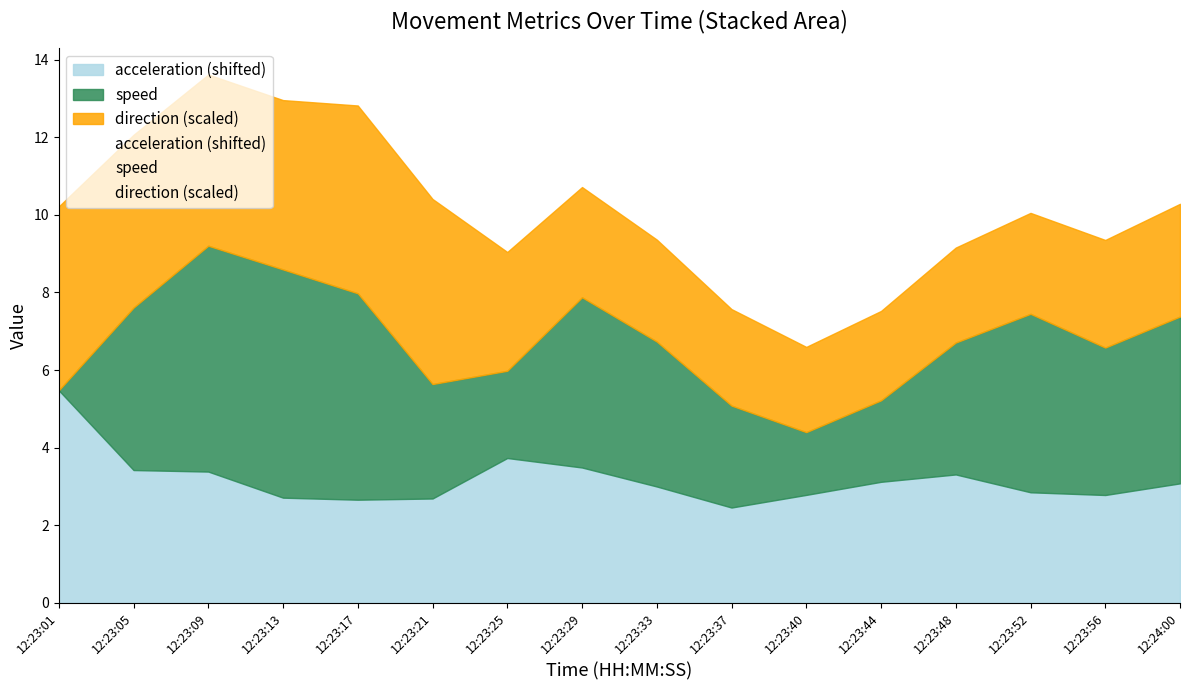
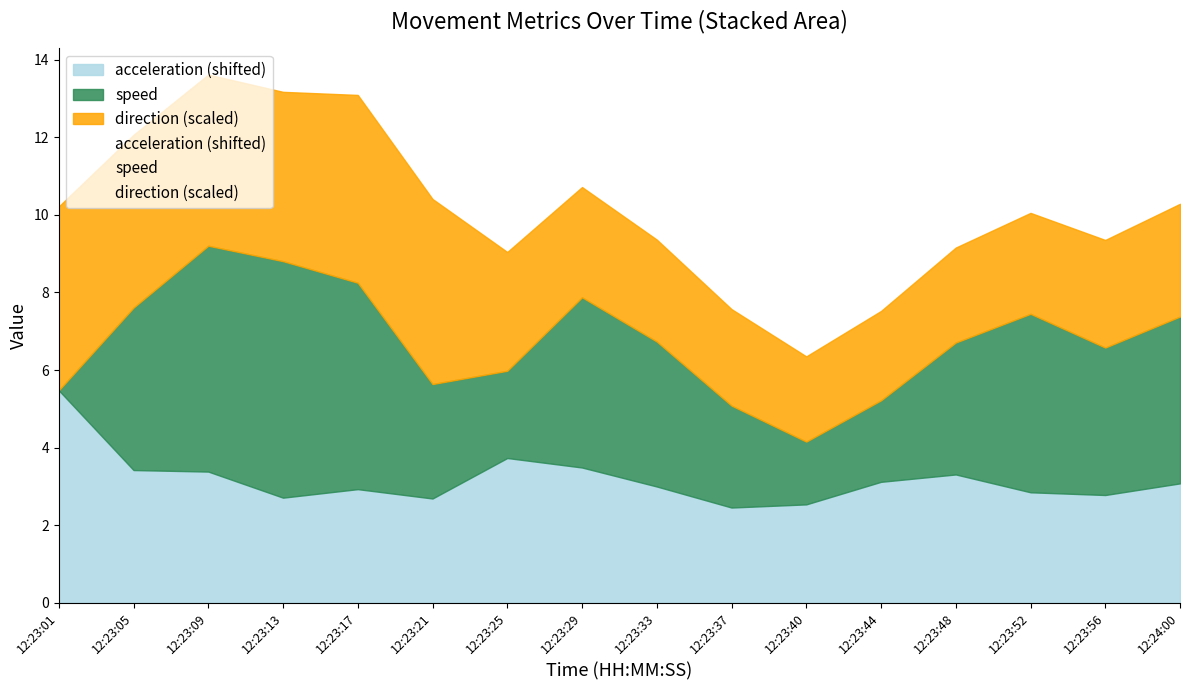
speed, 12:23:13: 5.9 -> 6.1
acceleration (shifted), 12:23:17: 2.7 -> 2.9
acceleration (shifted), 12:23:40: 2.8 -> 2.5
